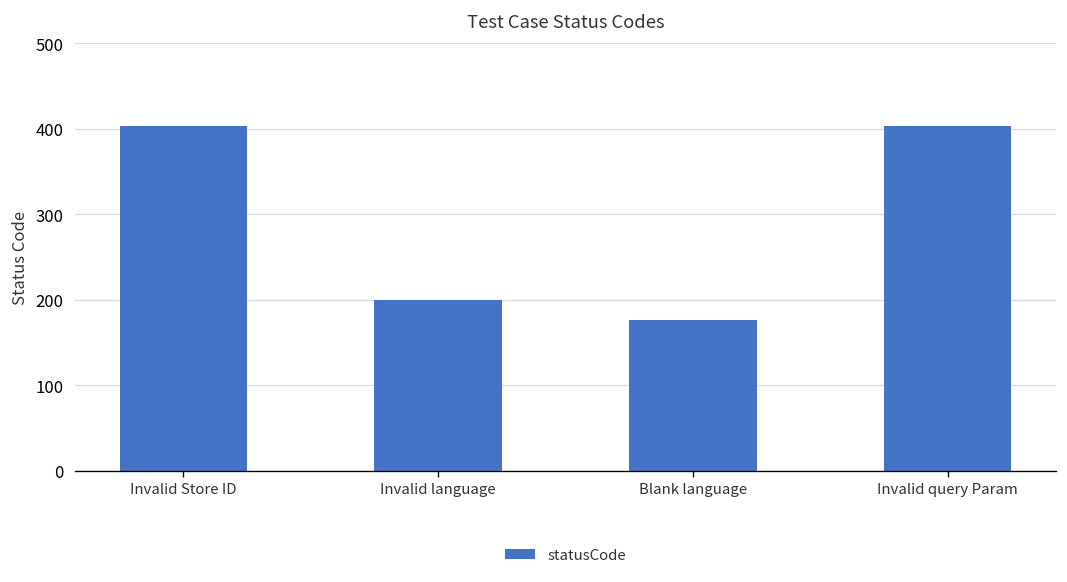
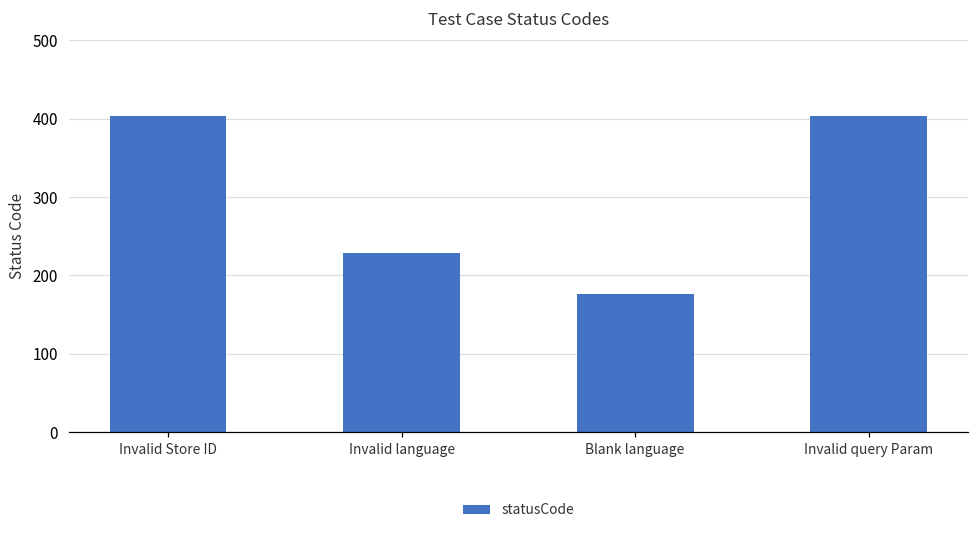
Invalid language: 200 -> 230
